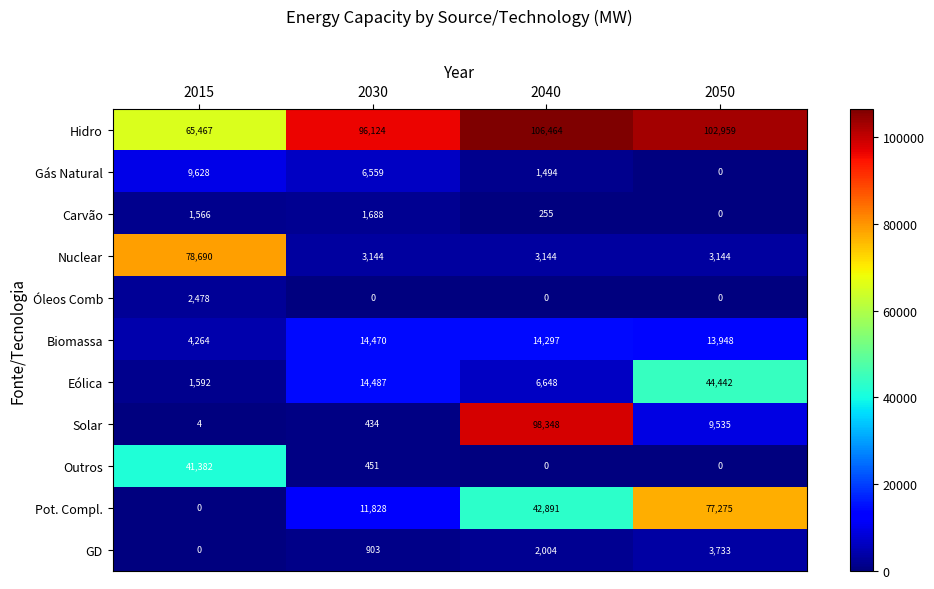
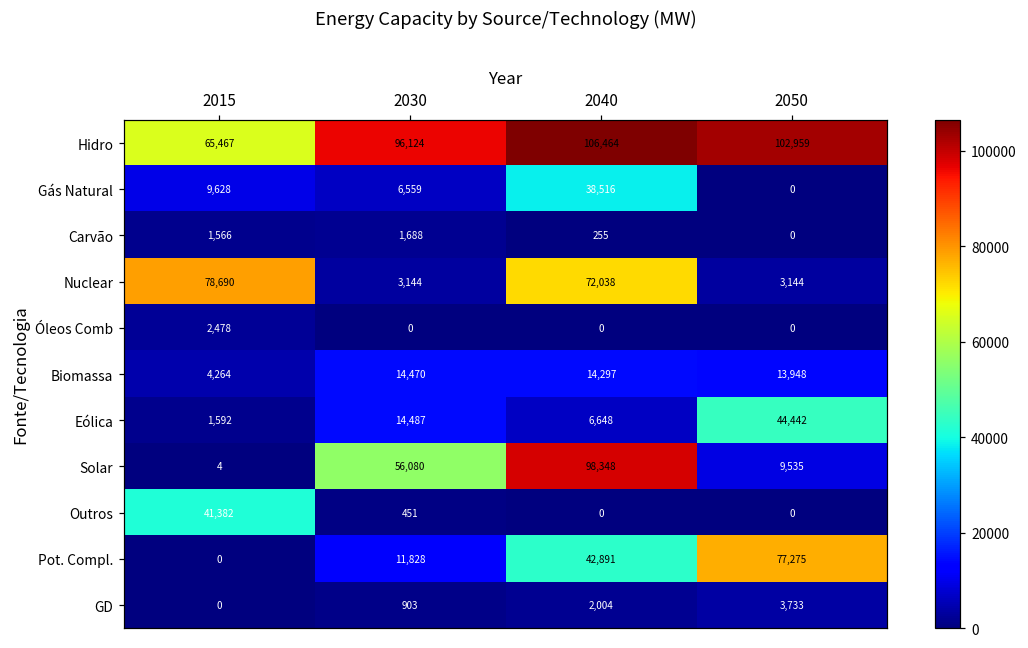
Gás Natural, 2040: 1,494 -> 38,516
Nuclear, 2040: 3,144 -> 72,038
Solar, 2030: 434 -> 56,080
